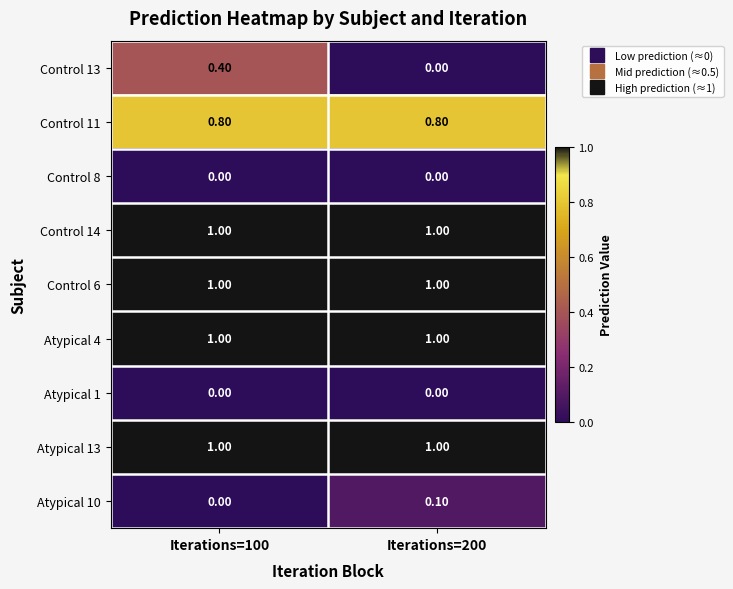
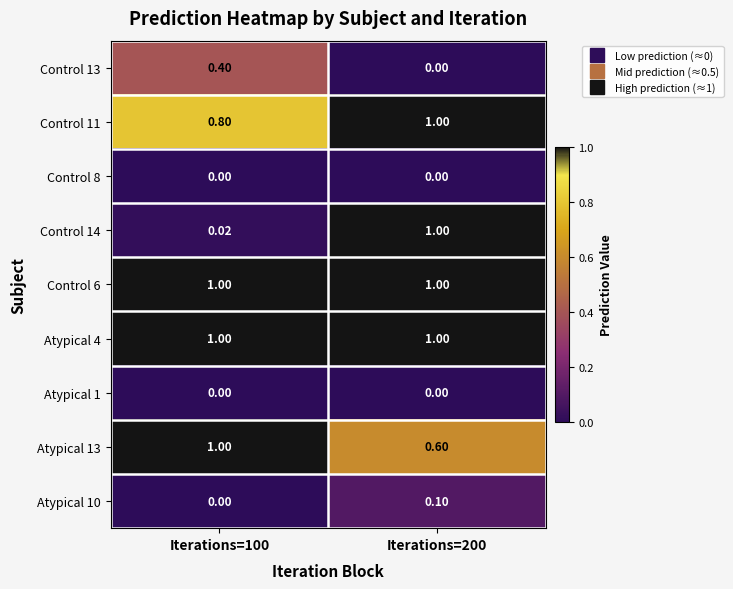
Control 11, Iterations=200: 0.80 -> 1.00
Control 14, Iterations=100: 1.00 -> 0.02
Atypical 13, Iterations=200: 1.00 -> 0.60
